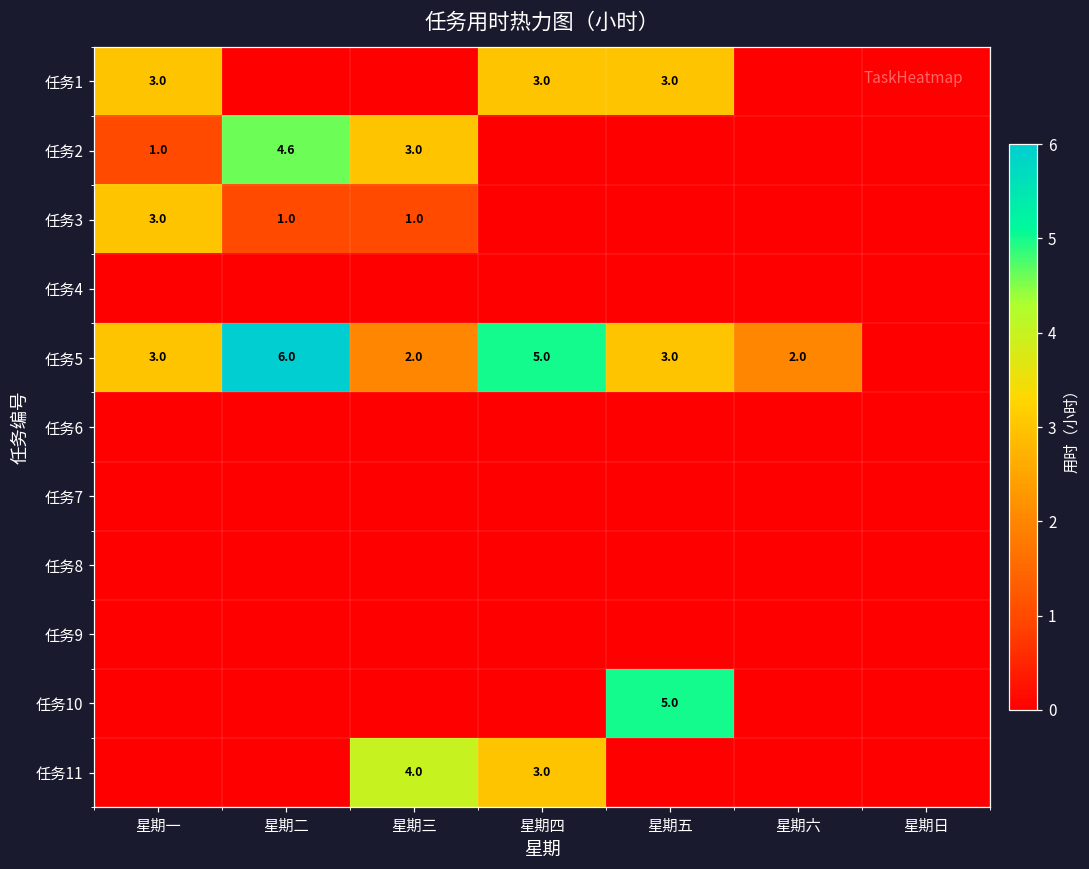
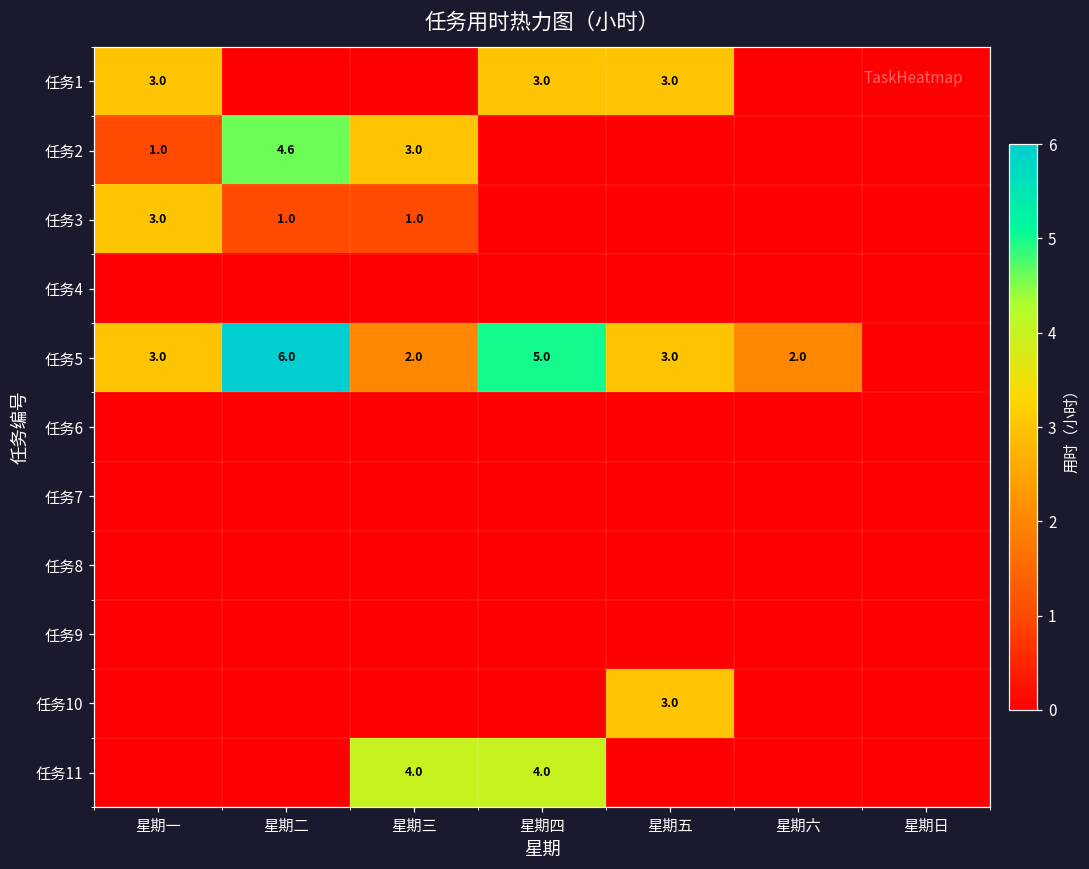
任务10, 星期五: 5.0 -> 3.0
任务11, 星期四: 3.0 -> 4.0
